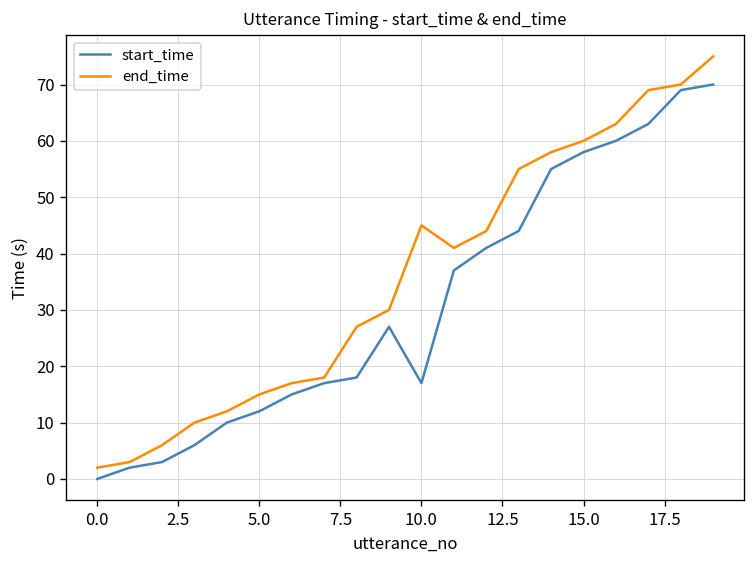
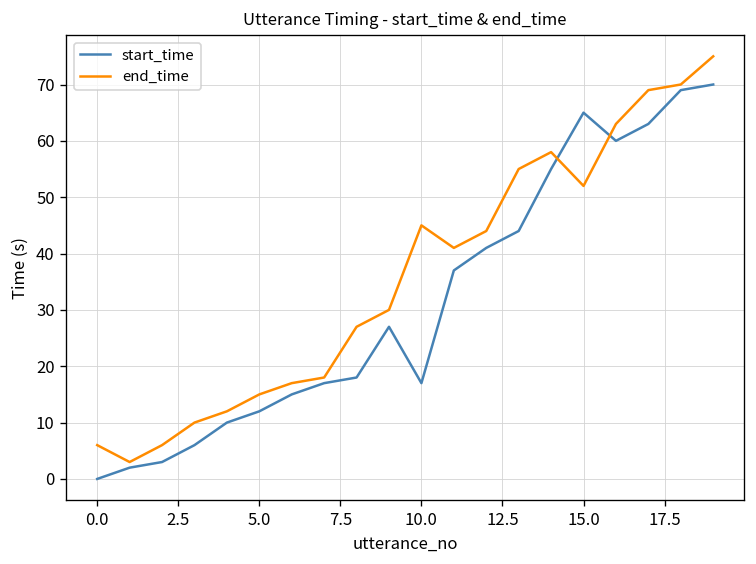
end_time, 0.0: 2 -> 6
start_time, 15.0: 58 -> 65
end_time, 15.0: 60 -> 52
